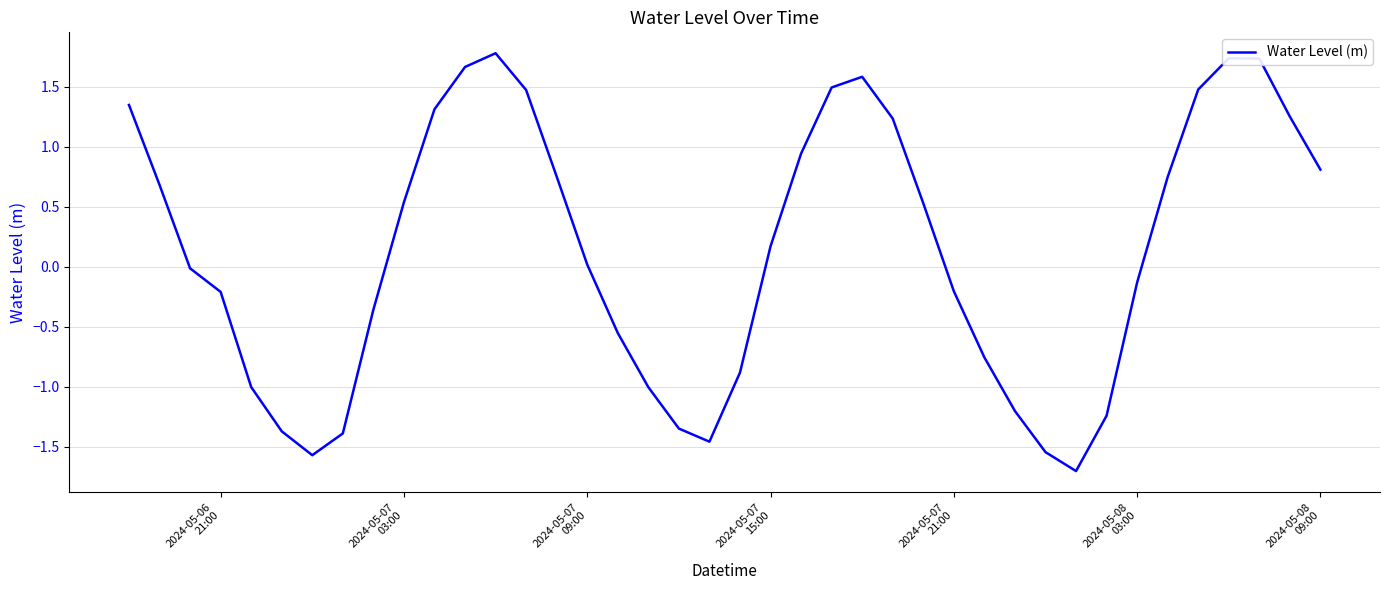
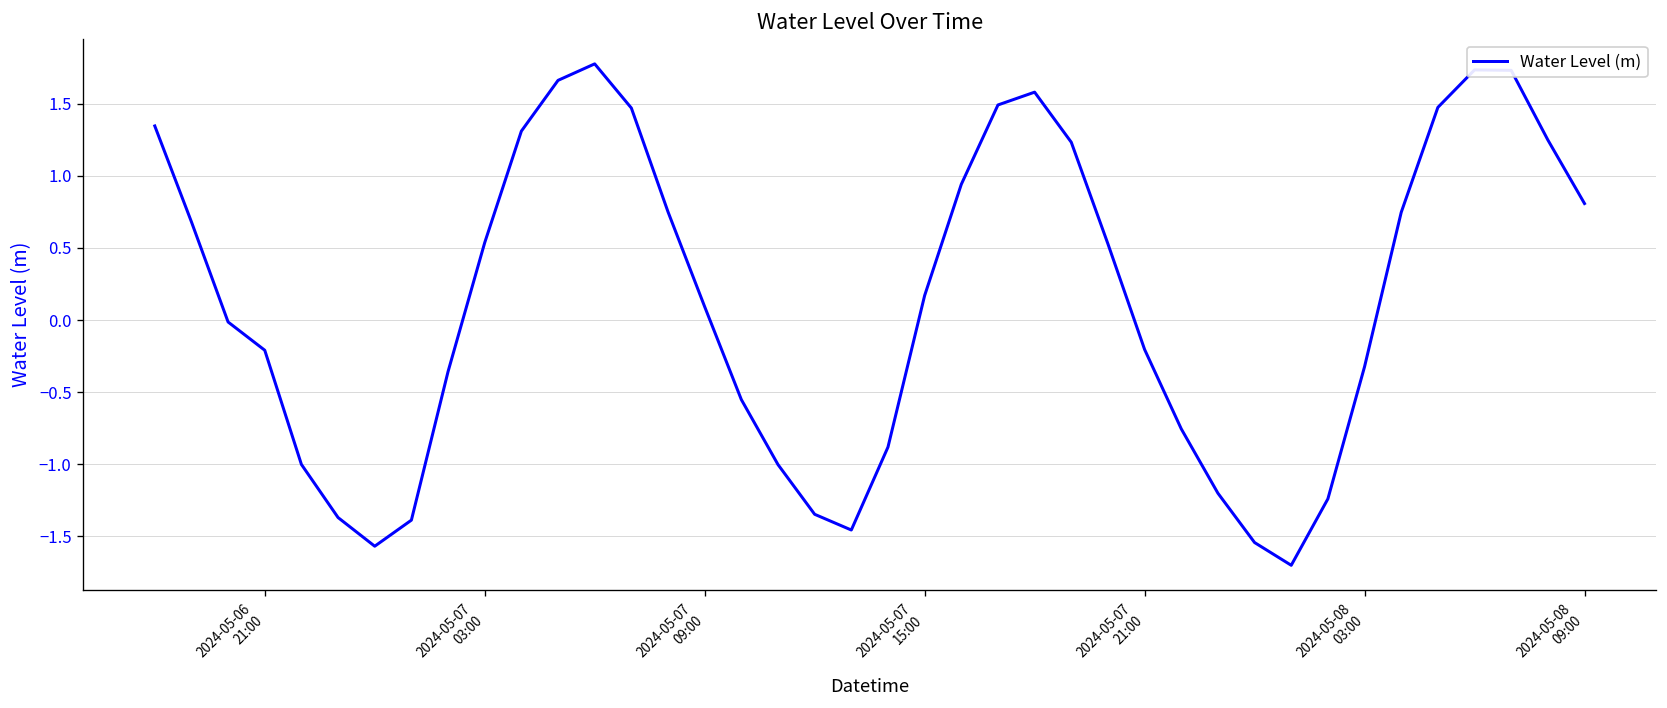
2024-05-07 09:00: 0.02 -> 0.09
2024-05-08 03:00: -0.13 -> -0.32
